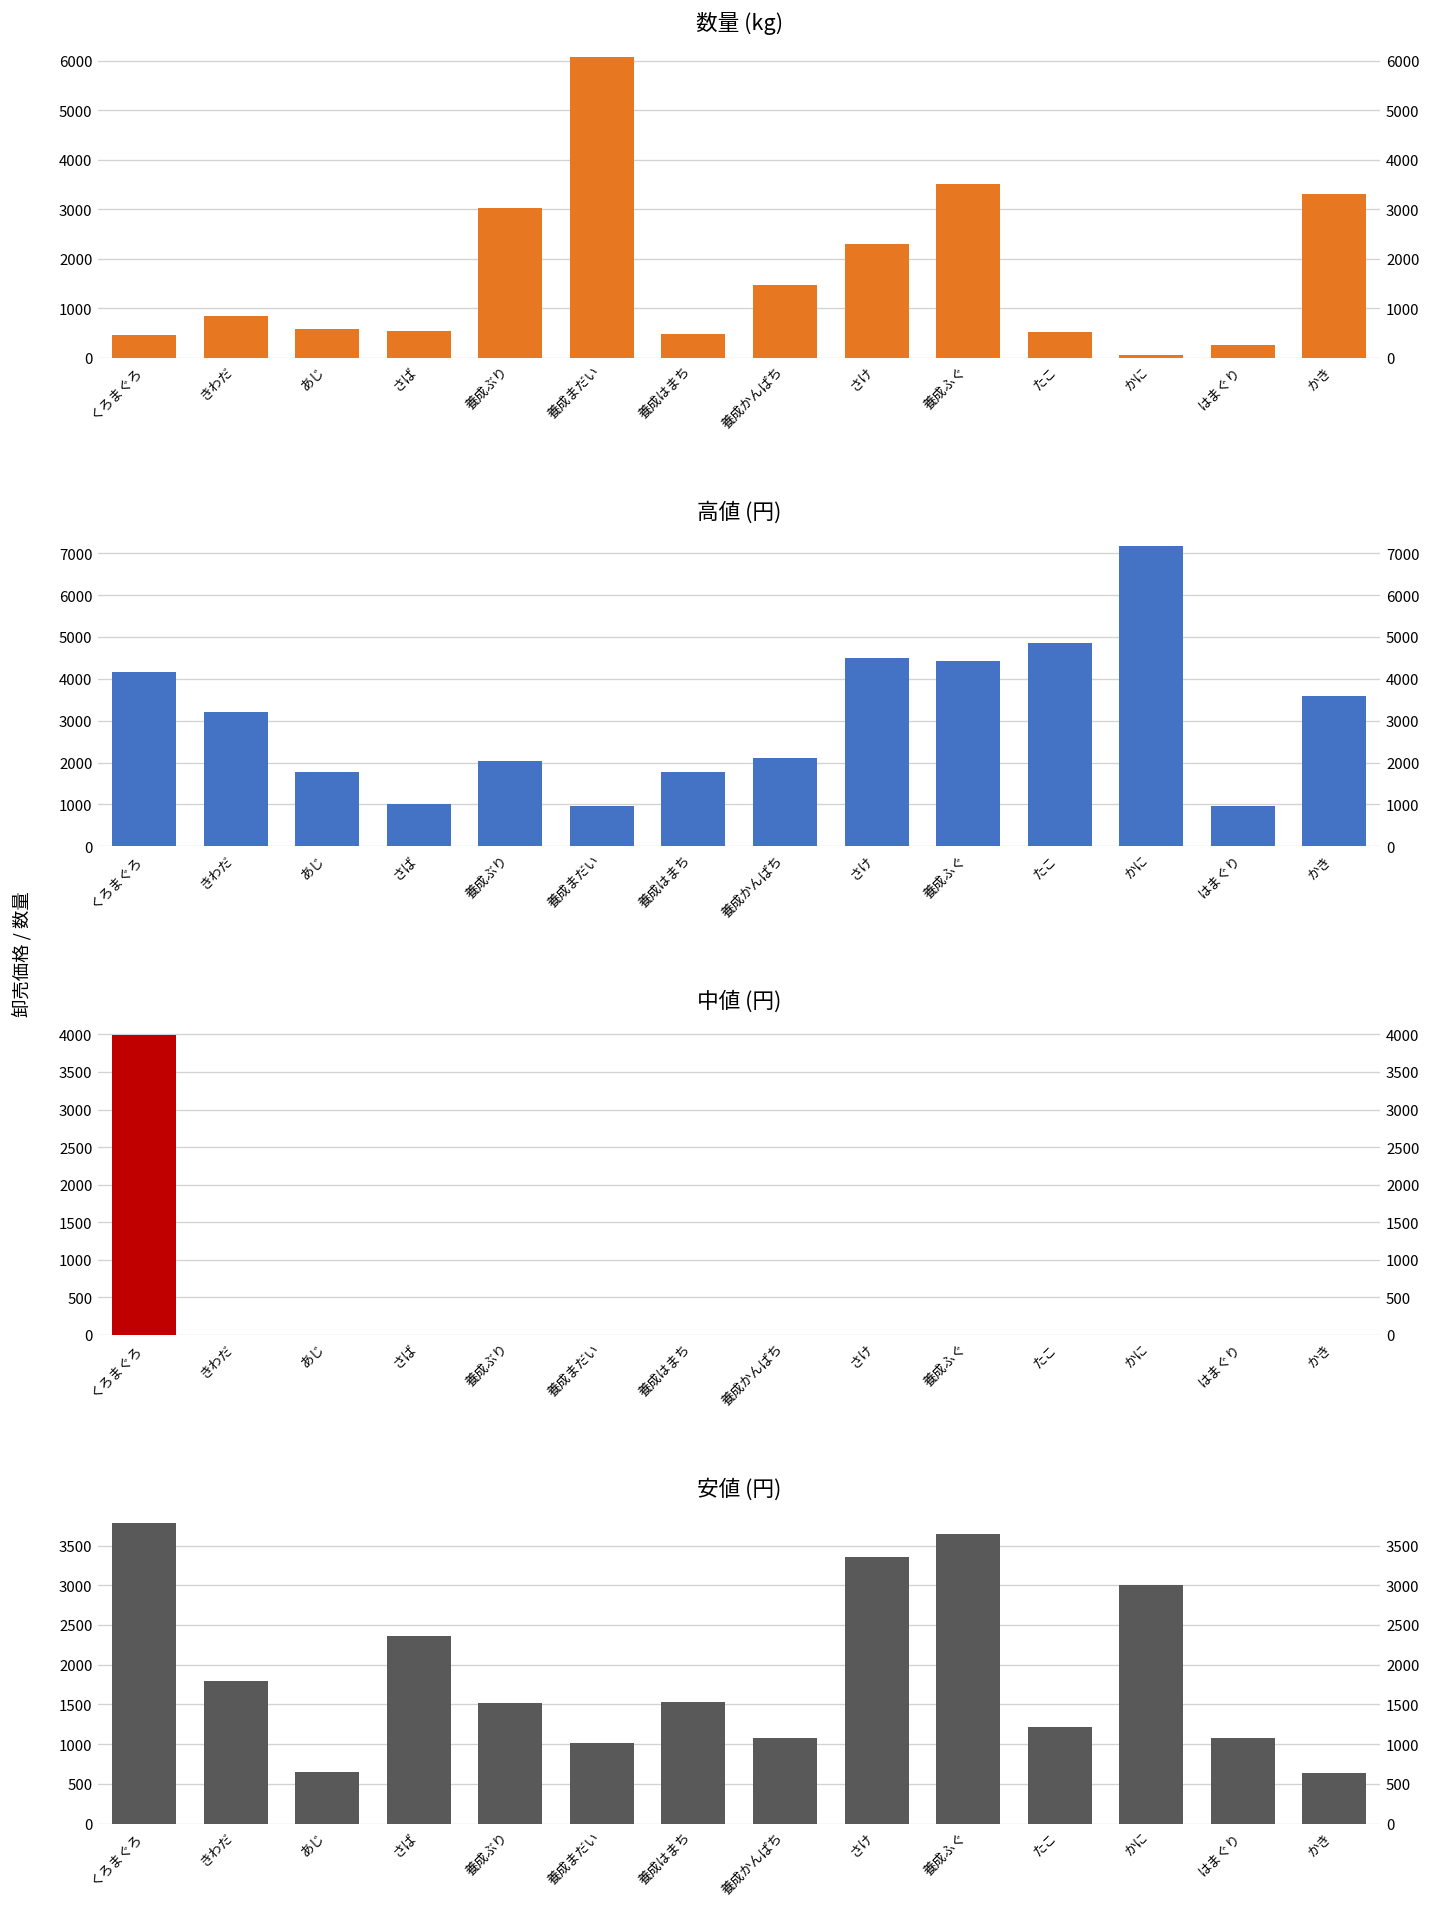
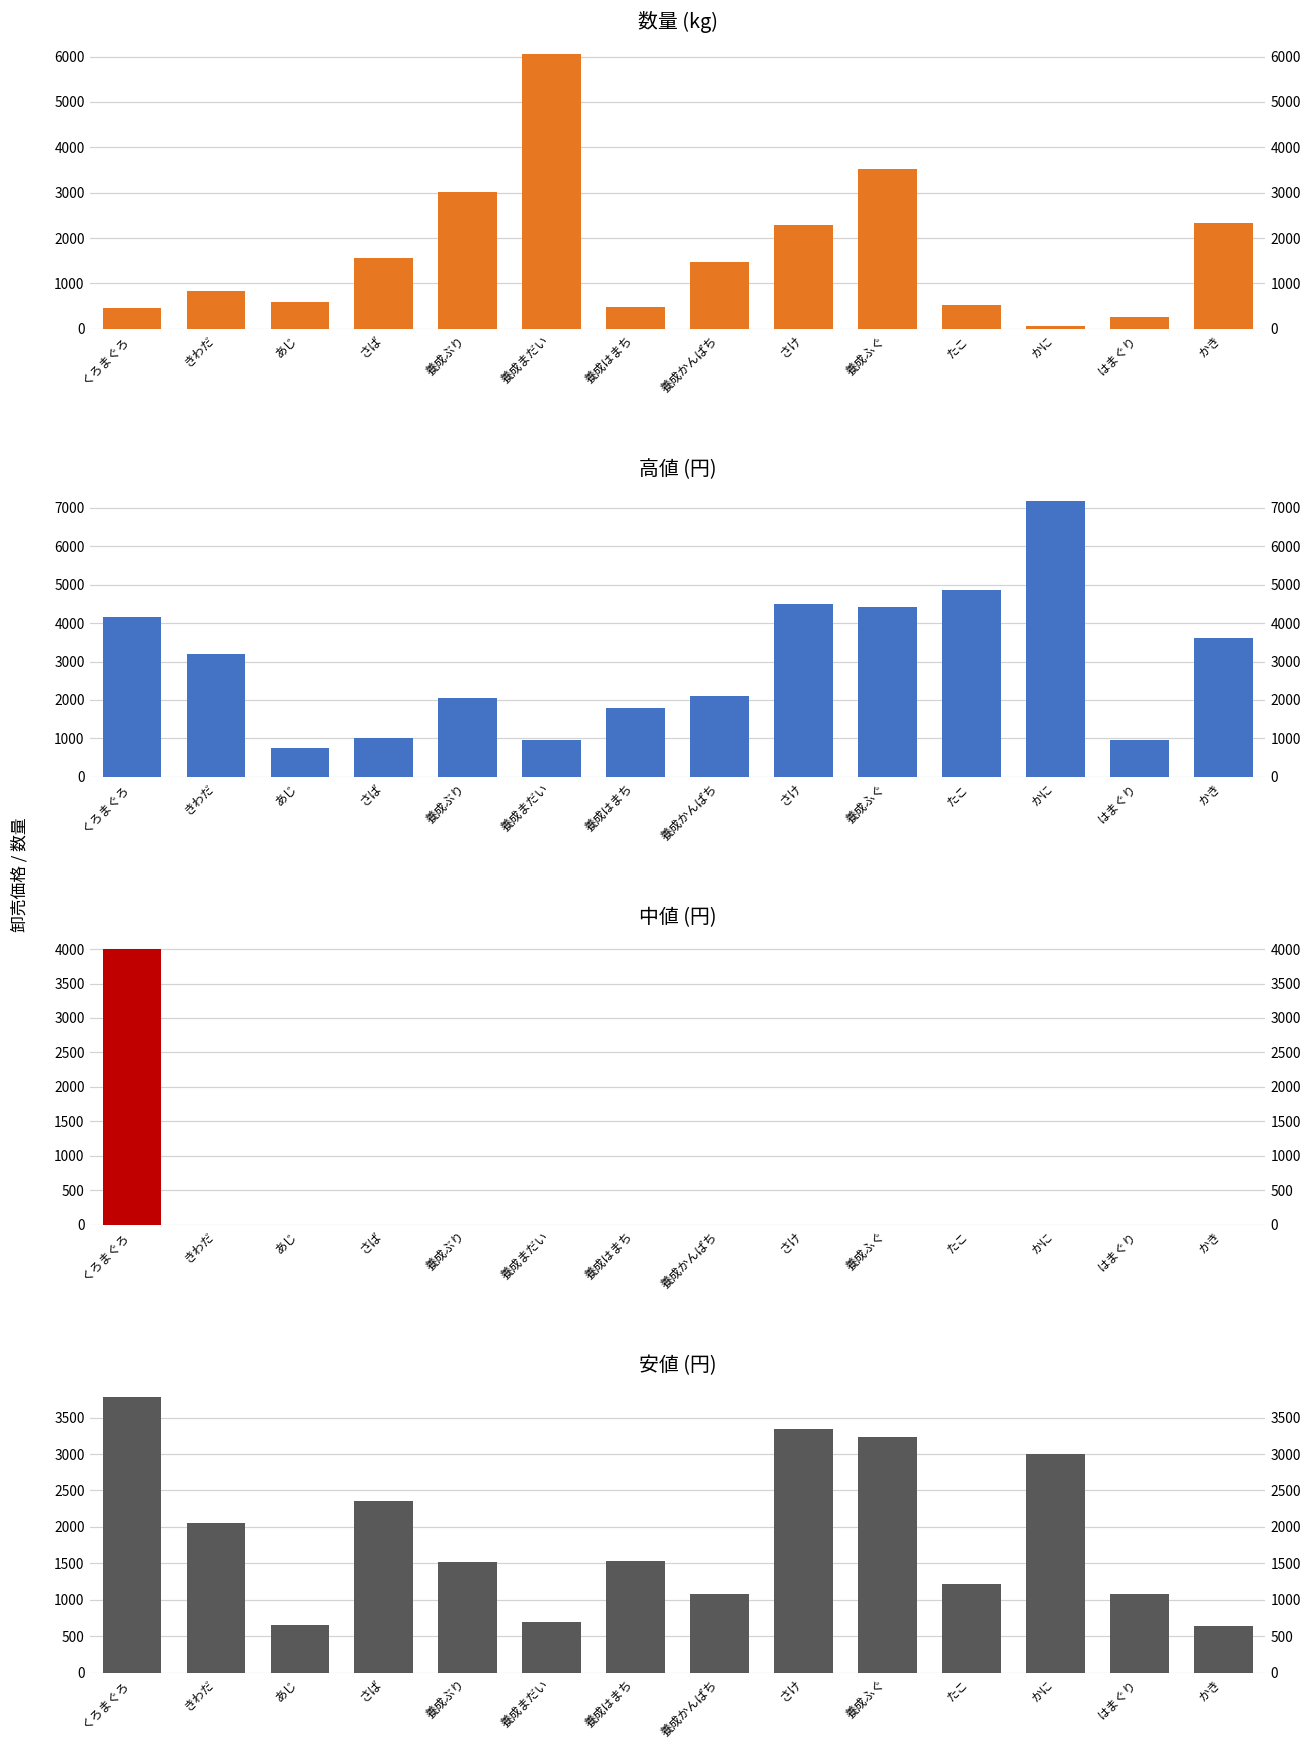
数量 (kg), さば: 500 -> 1600
数量 (kg), かき: 3300 -> 2300
高値 (円), あじ: 1800 -> 800
安値 (円), きわだ: 1800 -> 2100
安値 (円), 養成まだい: 1000 -> 700
安値 (円), 養成ふぐ: 3600 -> 3200
